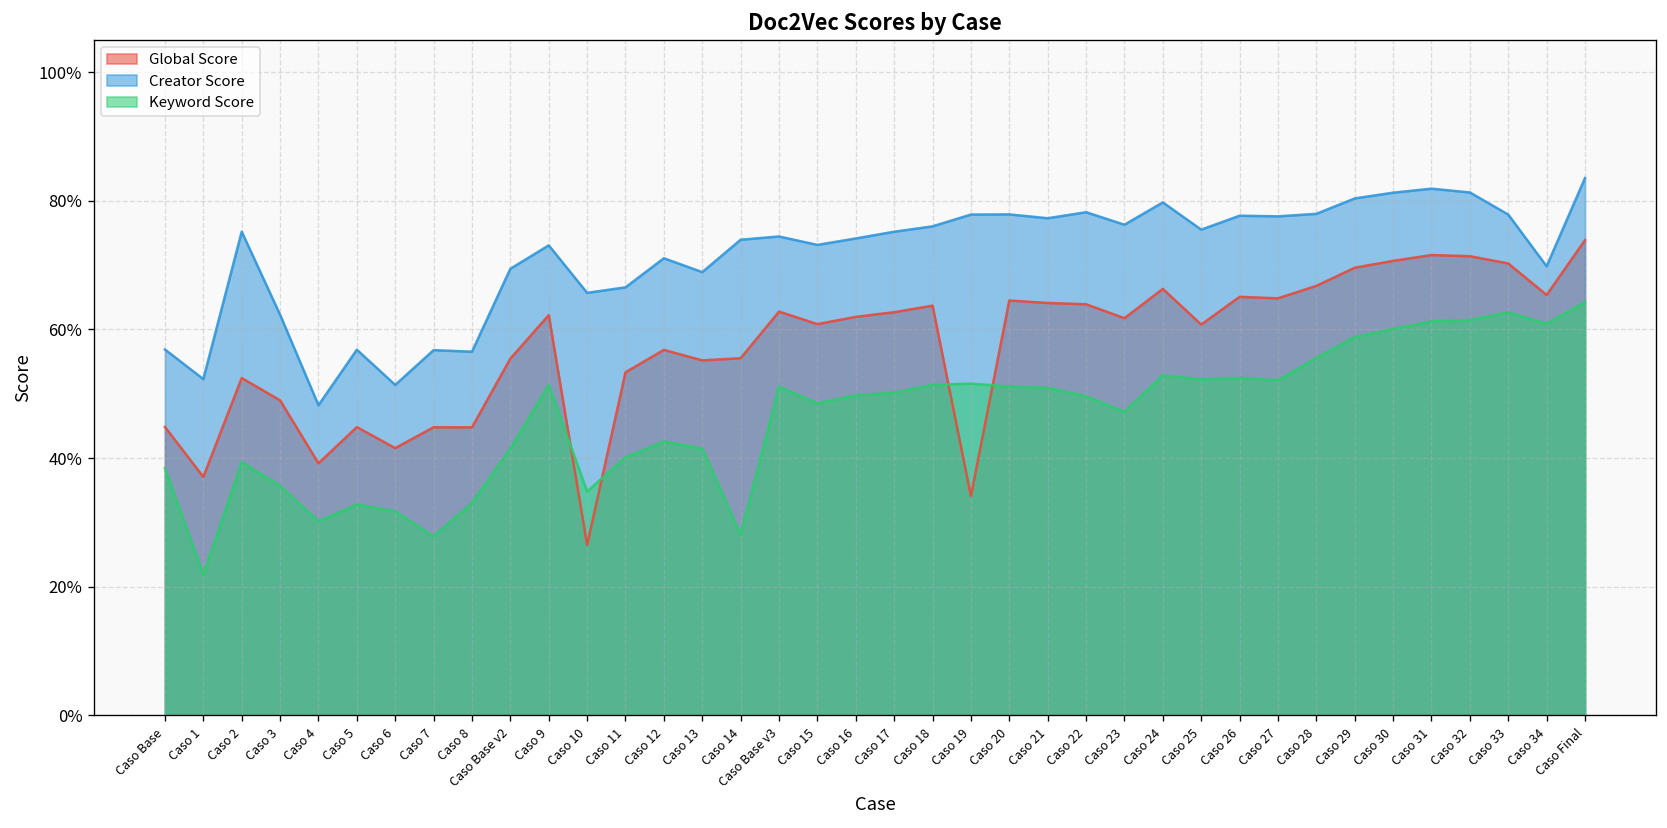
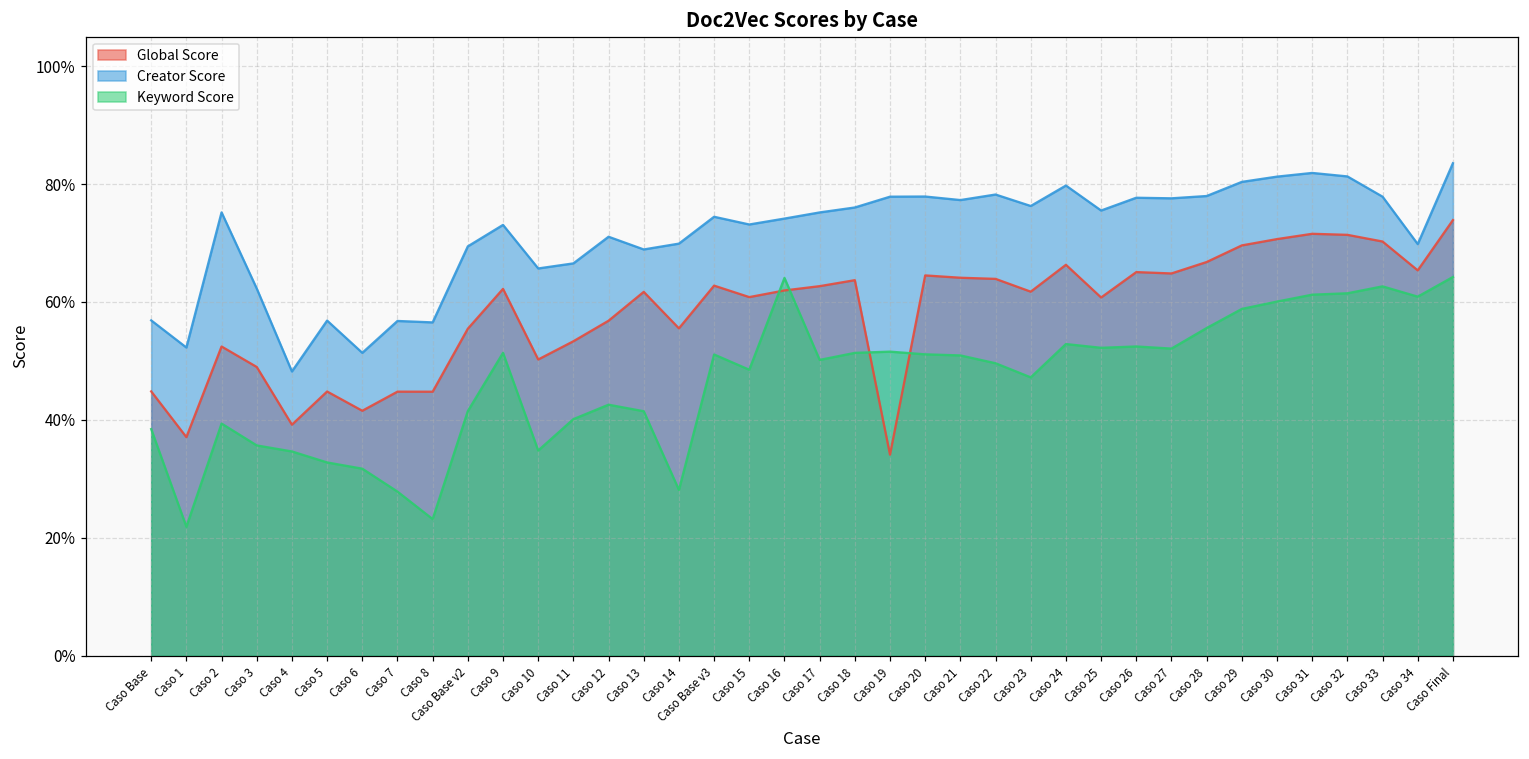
Keyword Score, Caso 4: 30% -> 35%
Keyword Score, Caso 8: 33% -> 23%
Global Score, Caso 10: 26% -> 50%
Global Score, Caso 13: 55% -> 62%
Creator Score, Caso 14: 74% -> 70%
Keyword Score, Caso 16: 50% -> 64%
